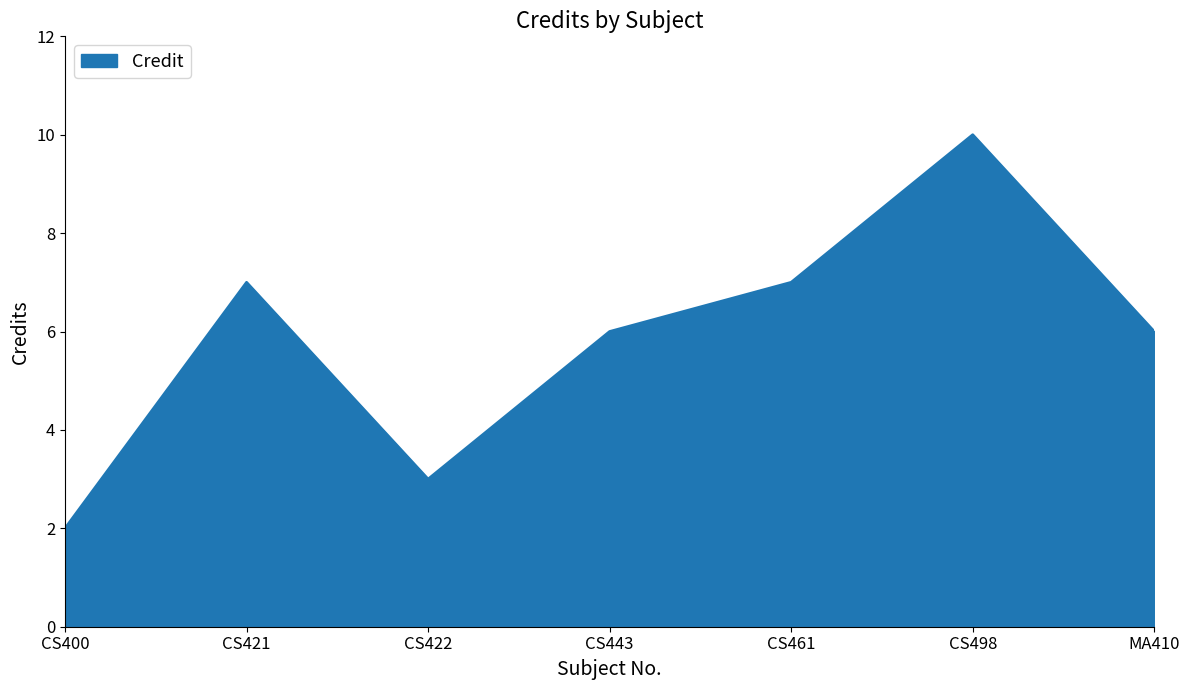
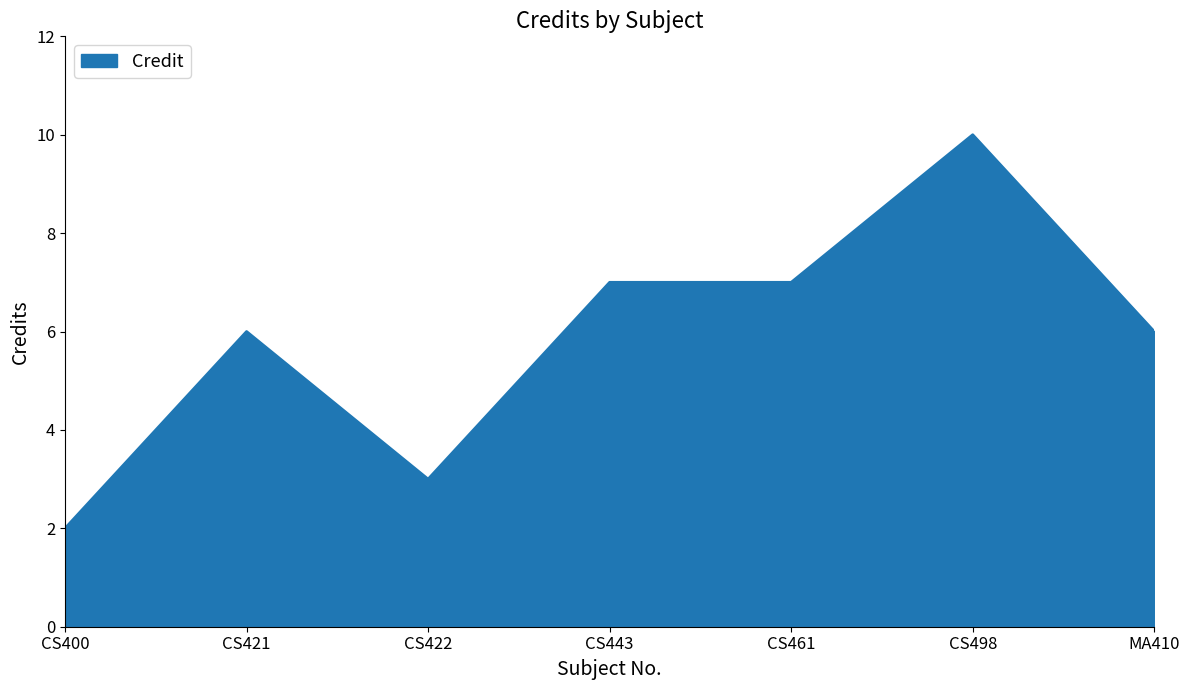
CS421: 7 -> 6
CS443: 6 -> 7
